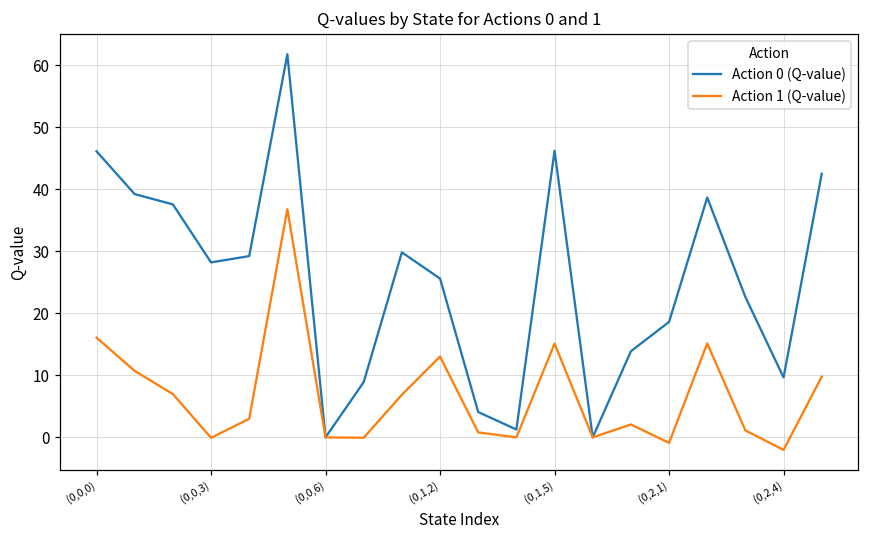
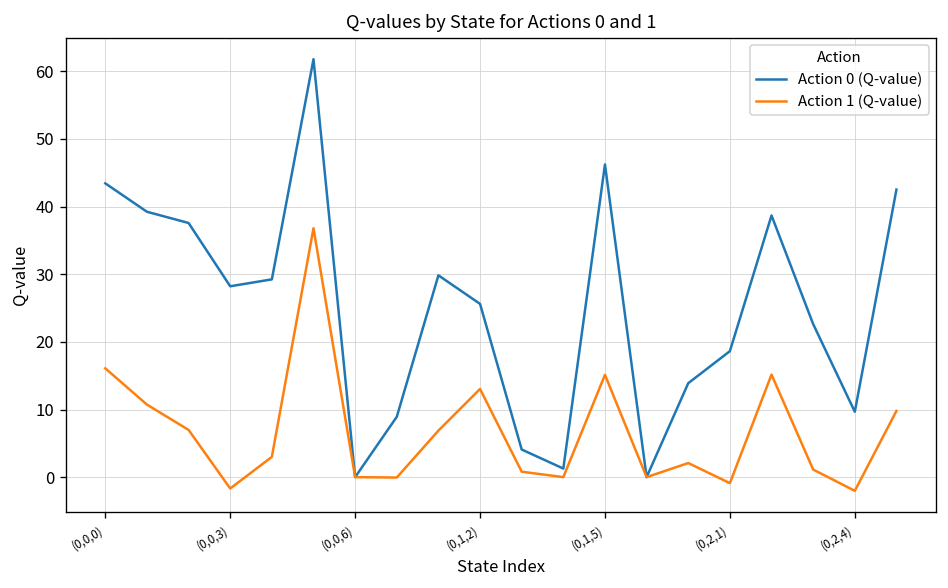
Action 0 (Q-value), (0,0,0): 46 -> 43
Action 1 (Q-value), (0,0,3): 0 -> -2
